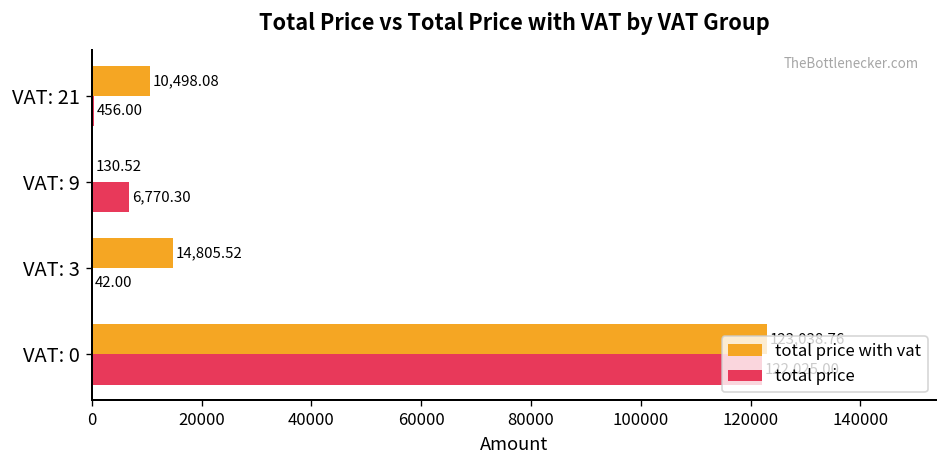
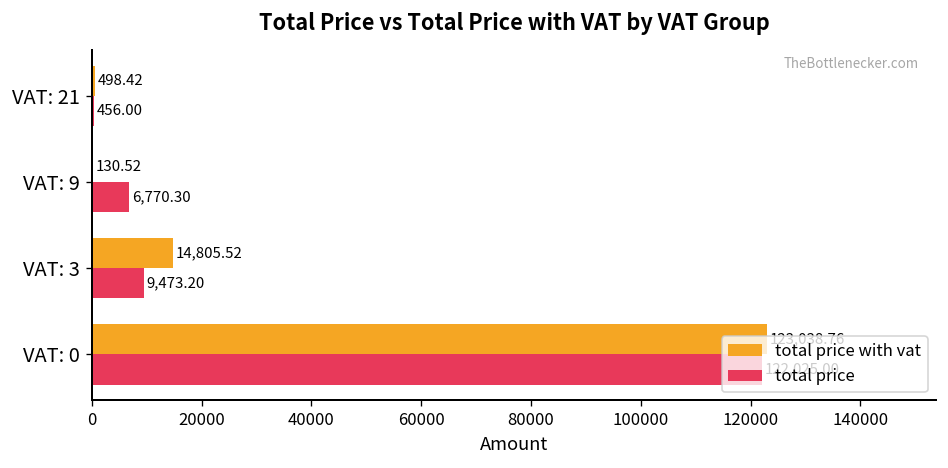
total price with vat, VAT: 21: 10,498.08 -> 498.42
total price, VAT: 3: 42.00 -> 9,473.20
